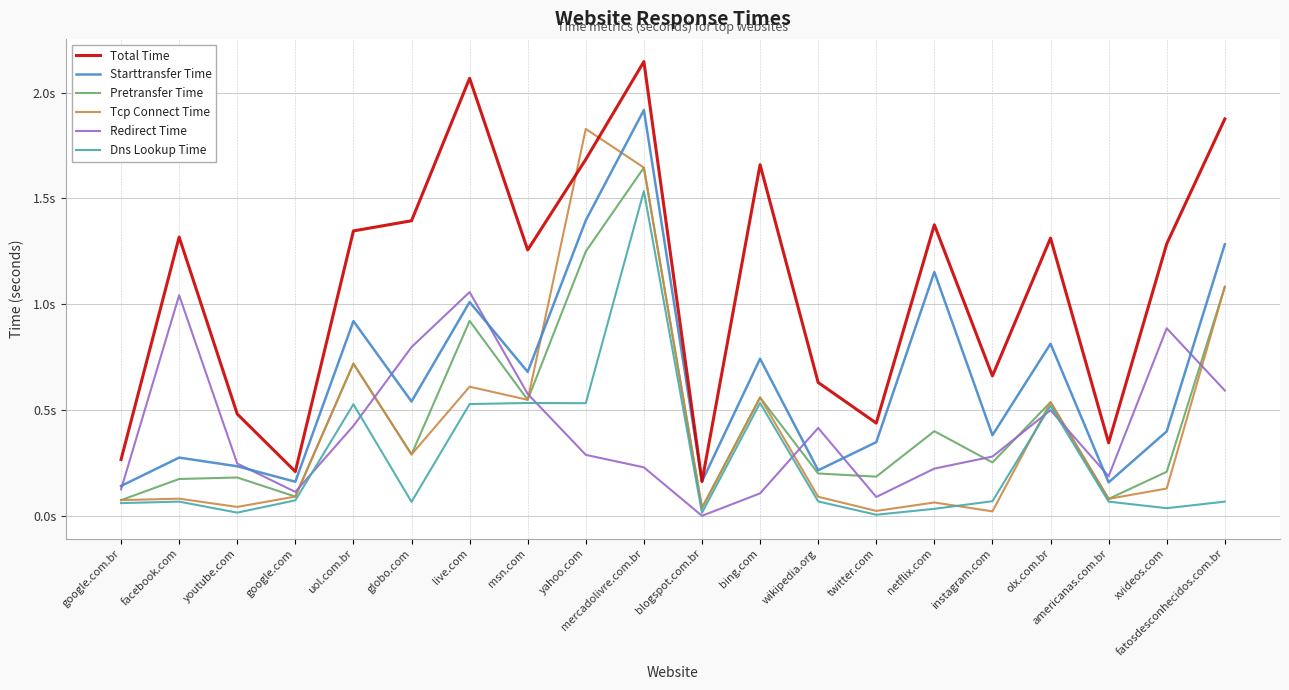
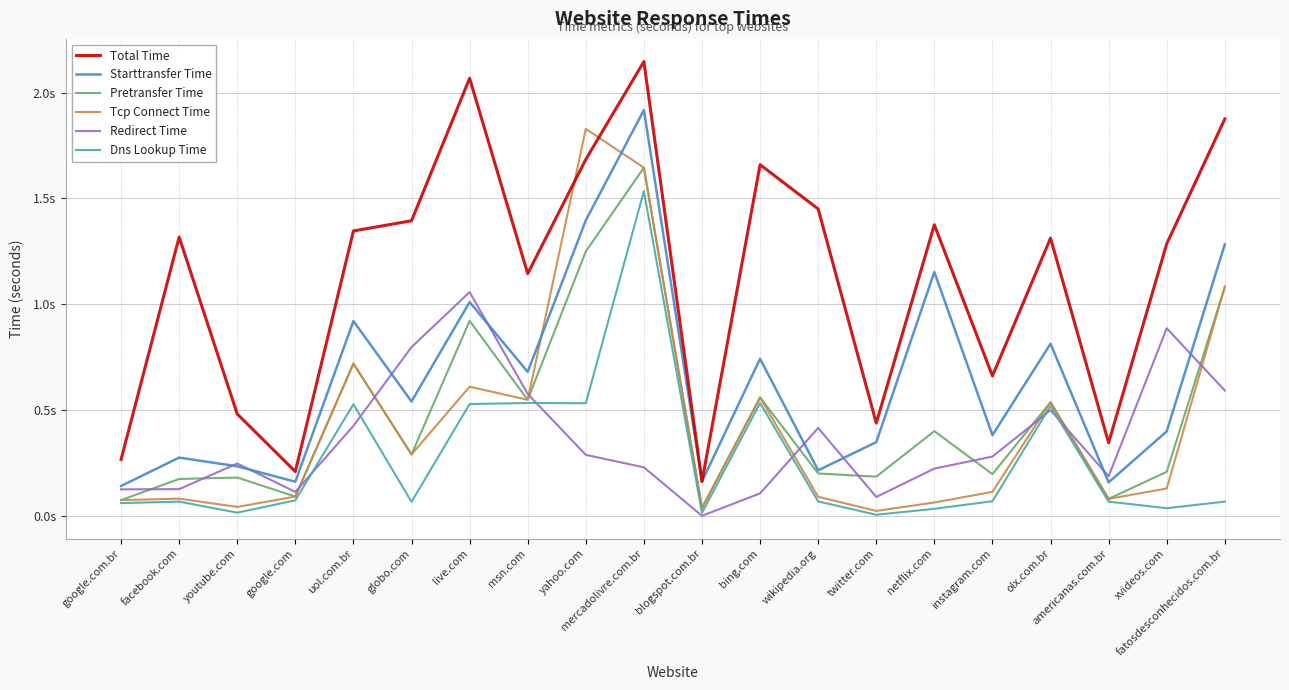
Redirect Time, facebook.com: 1.04s -> 0.13s
Total Time, msn.com: 1.26s -> 1.14s
Total Time, wikipedia.org: 0.63s -> 1.45s
Pretransfer Time, instagram.com: 0.25s -> 0.20s
Tcp Connect Time, instagram.com: 0.02s -> 0.11s
